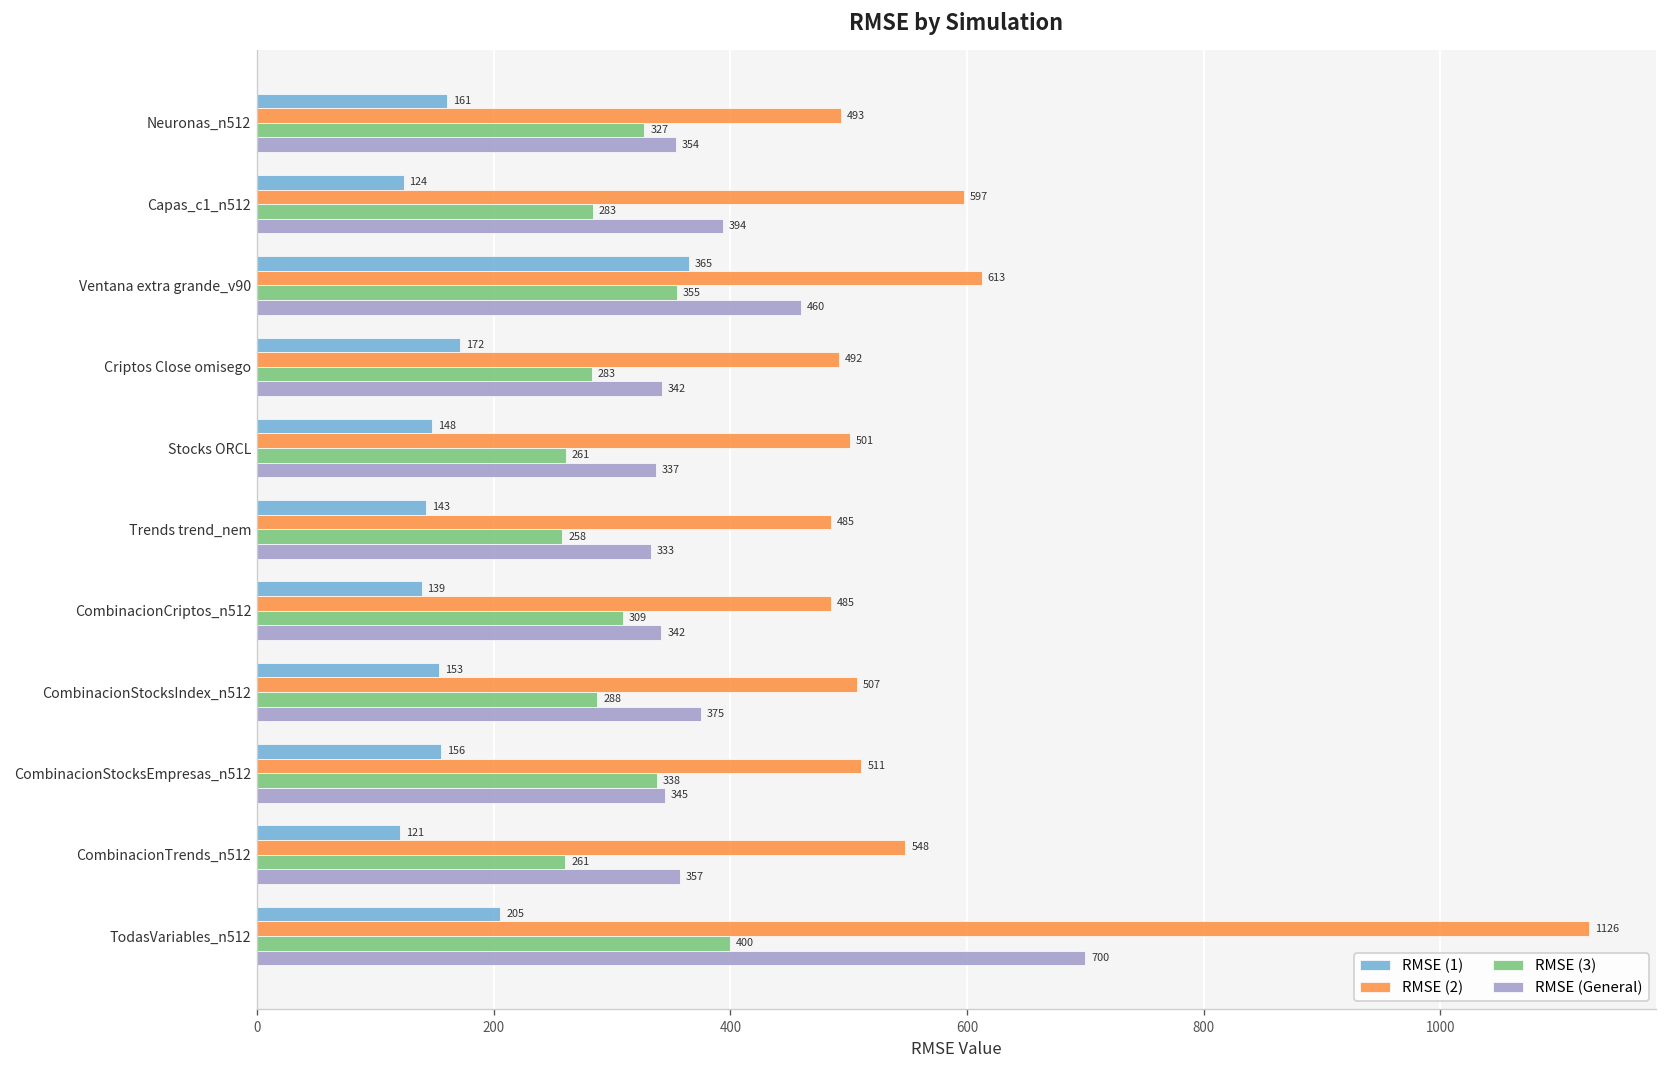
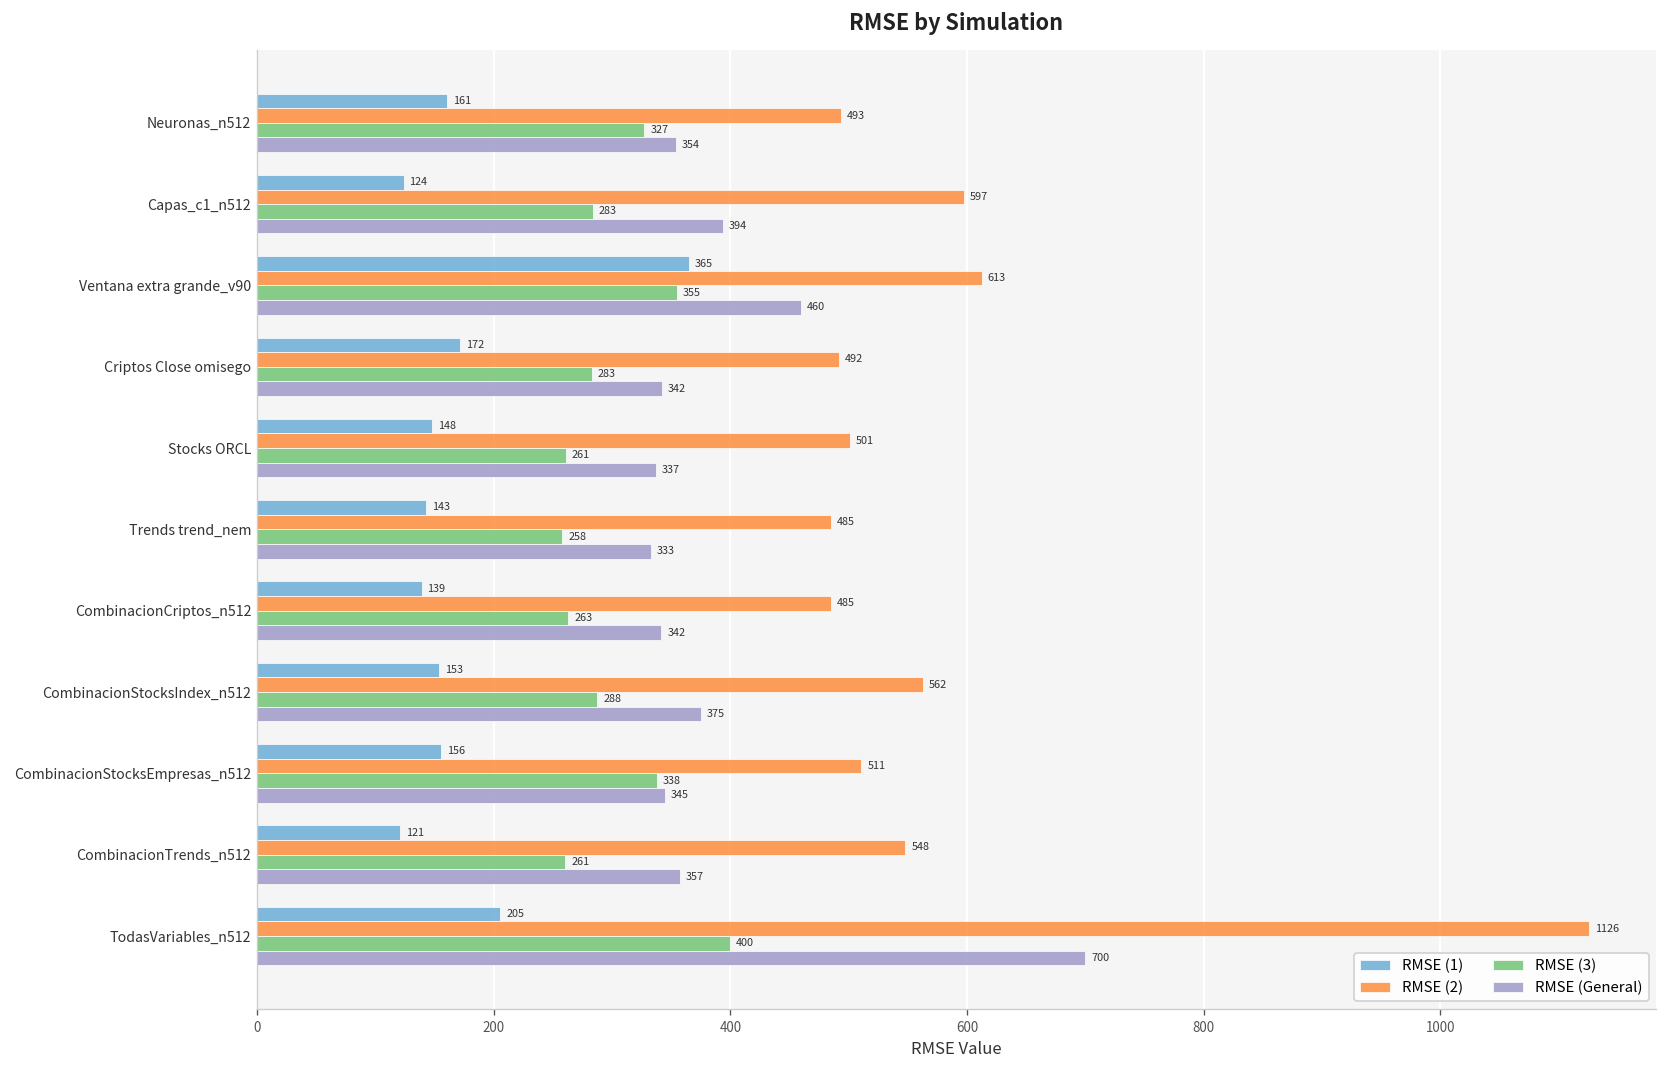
RMSE (3), CombinacionCriptos_n512: 309 -> 263
RMSE (2), CombinacionStocksIndex_n512: 507 -> 562
